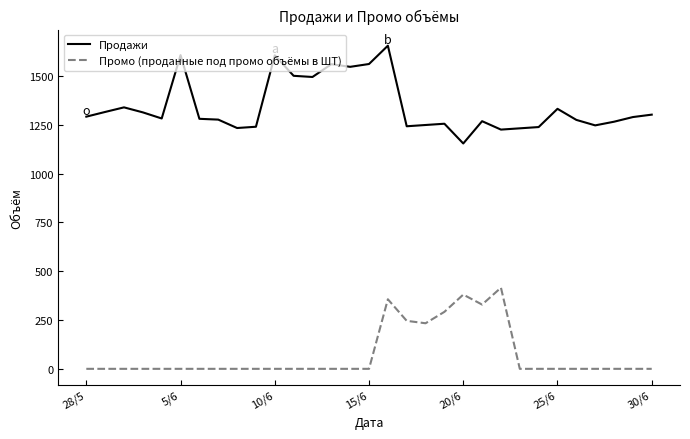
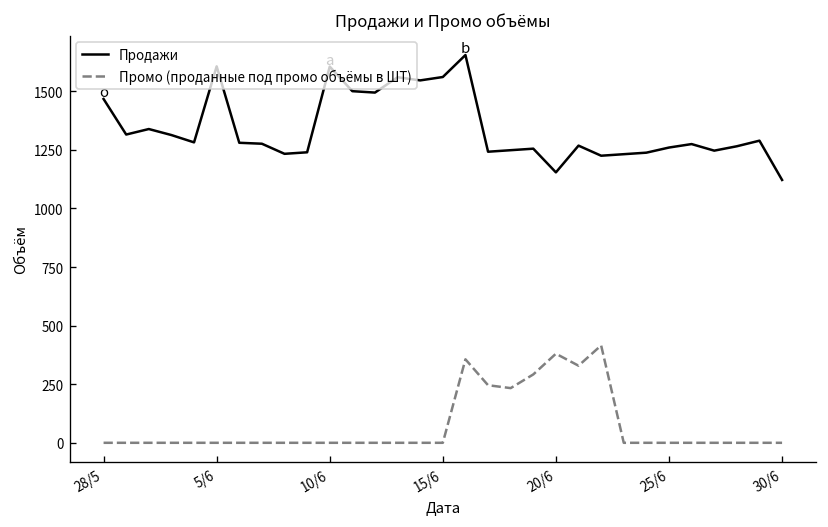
Продажи, 28/5: 1290 -> 1470
Продажи, 25/6: 1330 -> 1260
Продажи, 30/6: 1300 -> 1120
